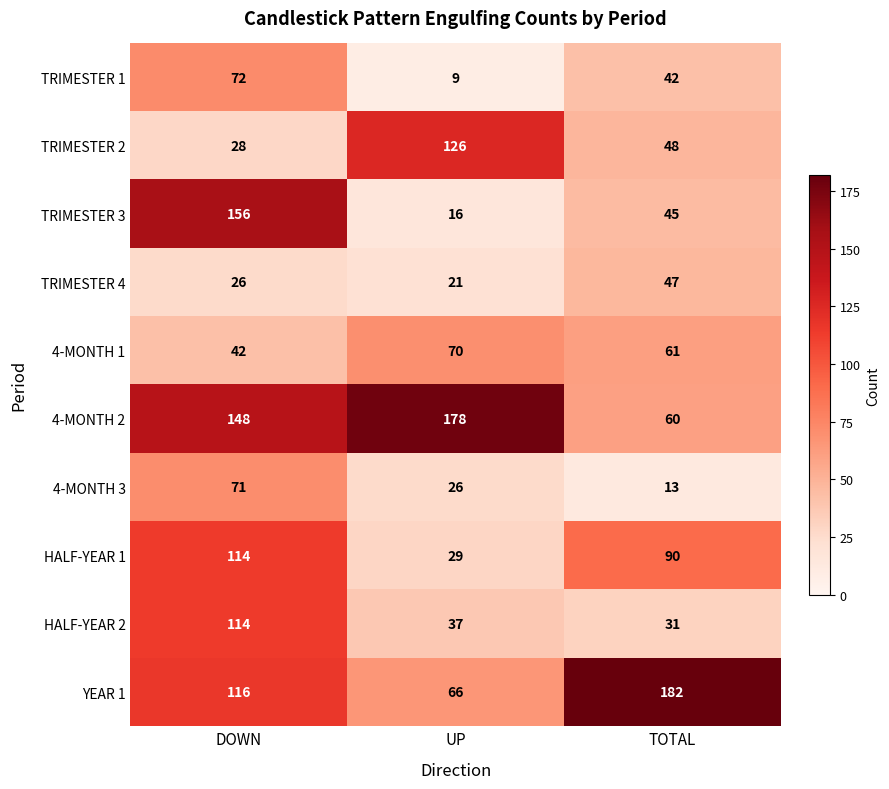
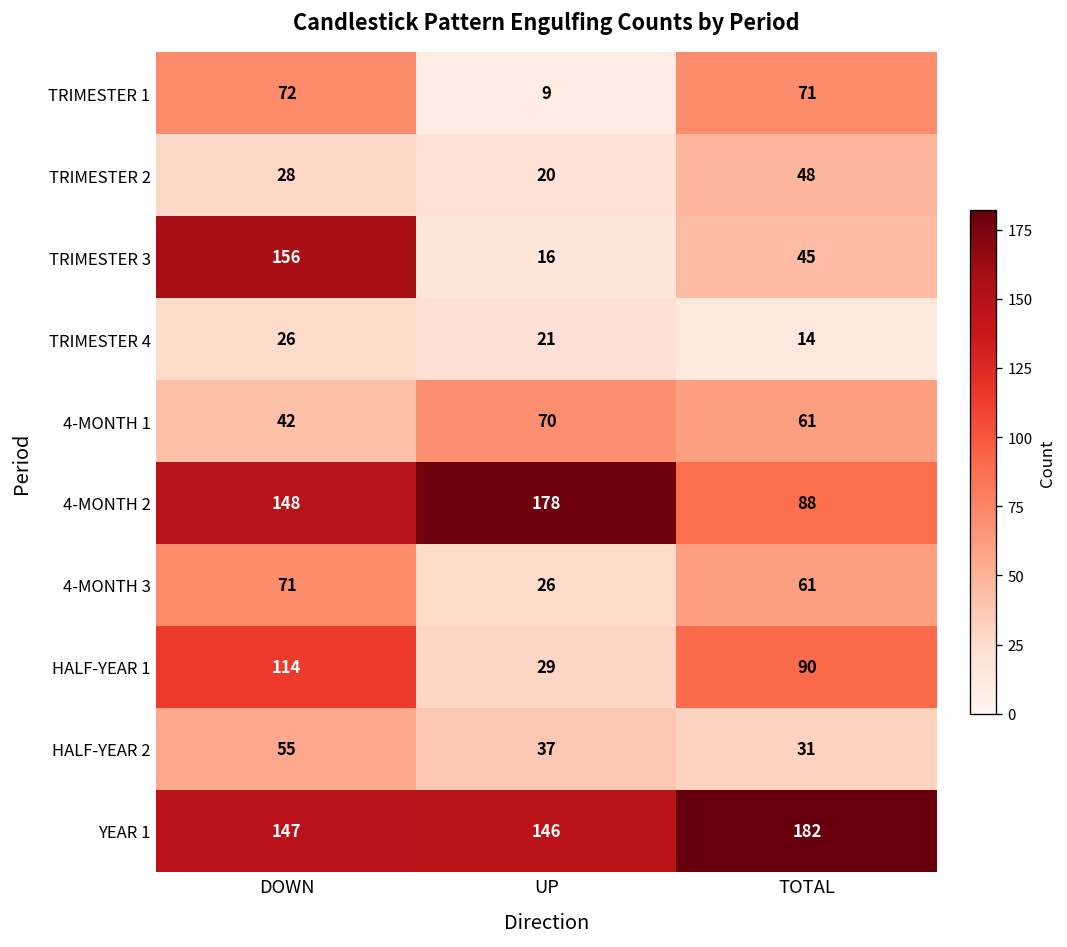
TRIMESTER 1, TOTAL: 42 -> 71
TRIMESTER 2, UP: 126 -> 20
TRIMESTER 4, TOTAL: 47 -> 14
4-MONTH 2, TOTAL: 60 -> 88
4-MONTH 3, TOTAL: 13 -> 61
HALF-YEAR 2, DOWN: 114 -> 55
YEAR 1, DOWN: 116 -> 147
YEAR 1, UP: 66 -> 146
